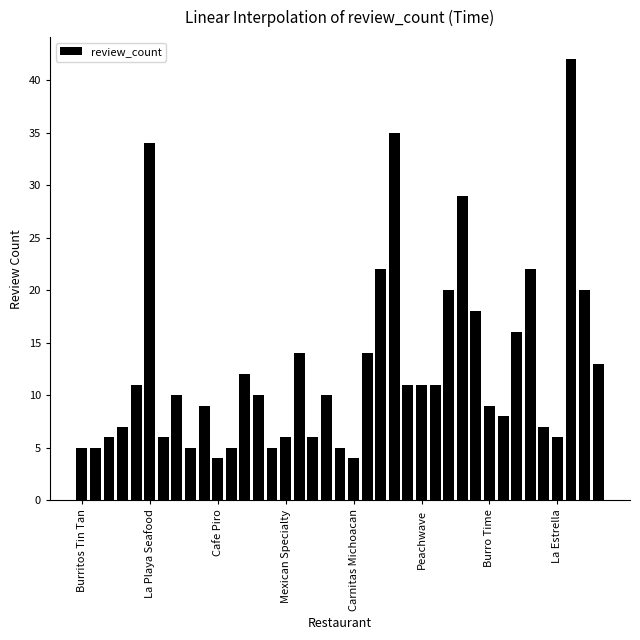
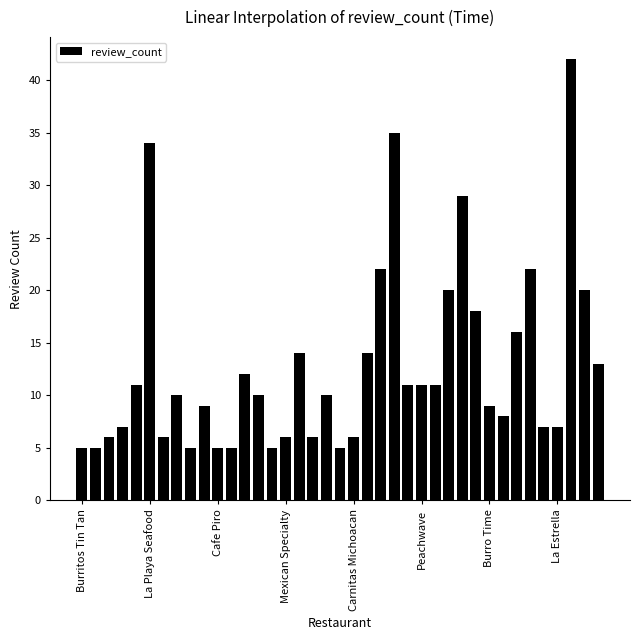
Cafe Piro: 4 -> 5
Carnitas Michoacan: 4 -> 6
La Estrella: 6 -> 7
